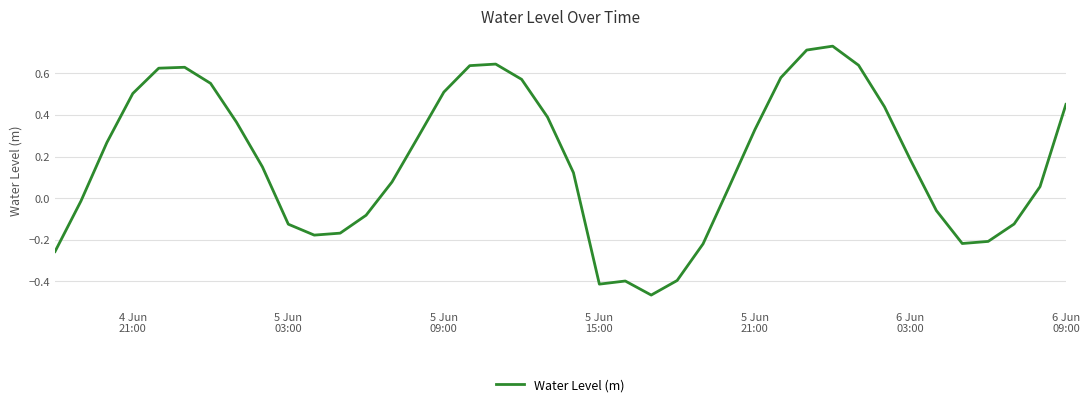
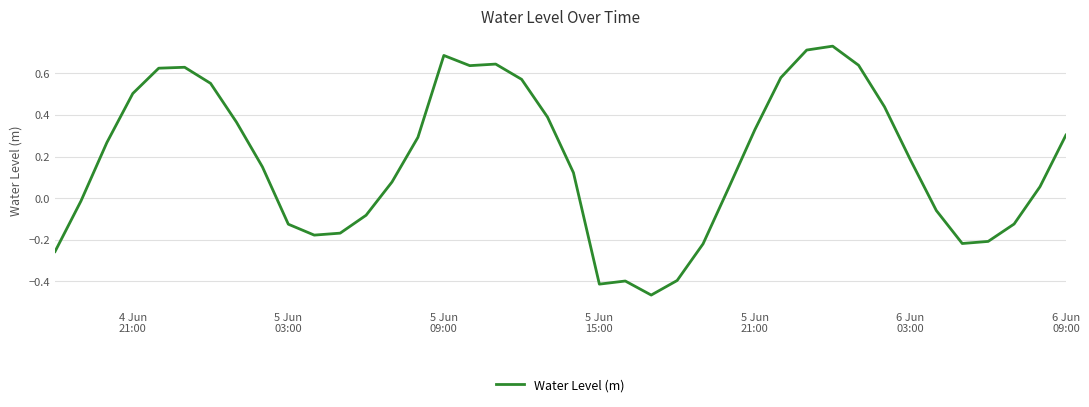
5 Jun 09:00: 0.51 -> 0.69
6 Jun 09:00: 0.45 -> 0.30
